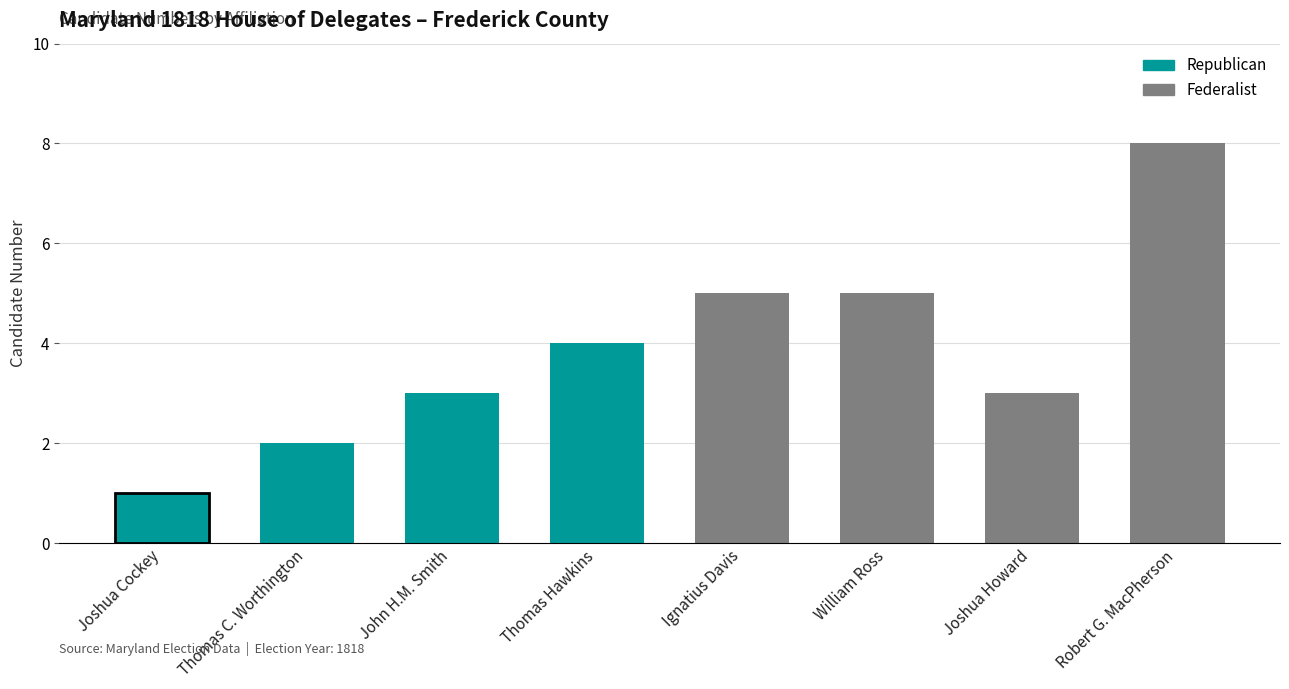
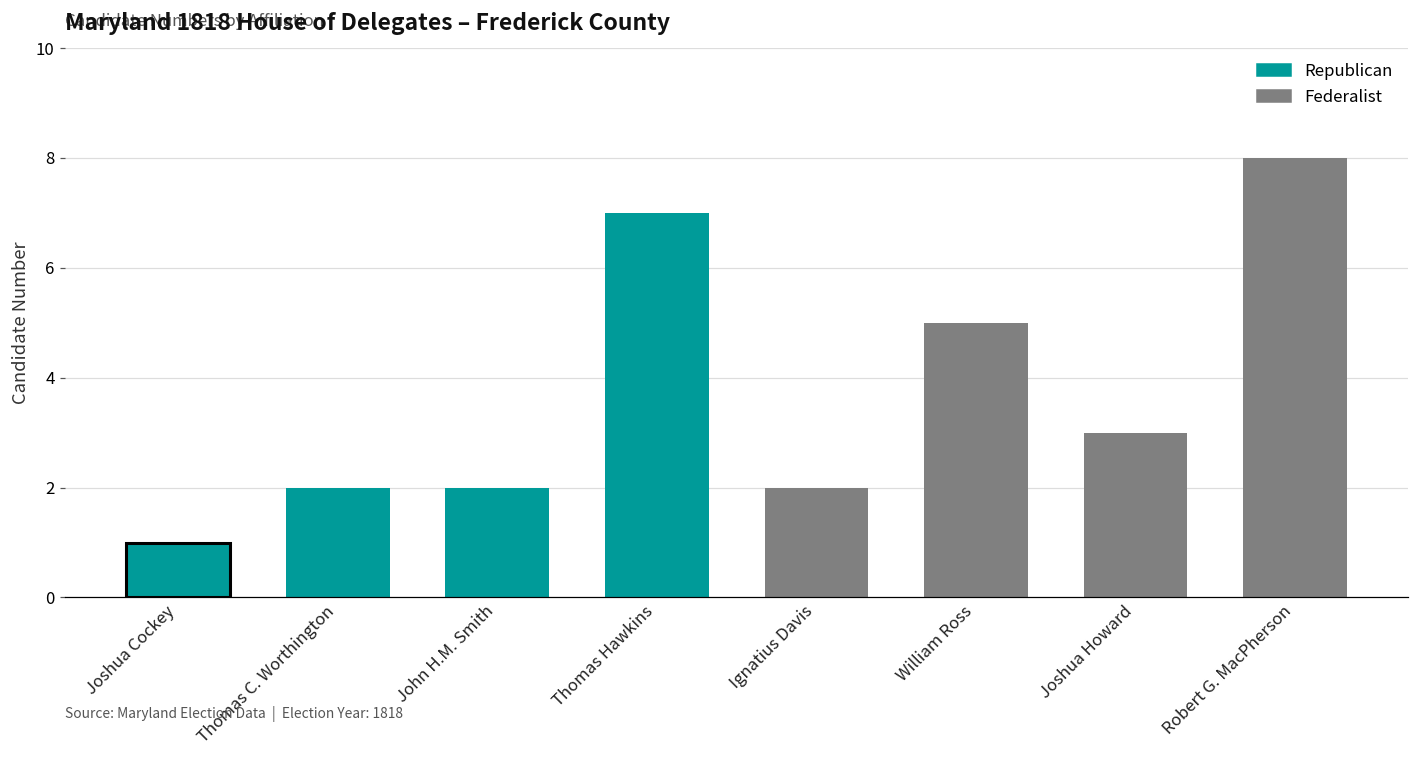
John H.M. Smith: 3 -> 2
Thomas Hawkins: 4 -> 7
Ignatius Davis: 5 -> 2
